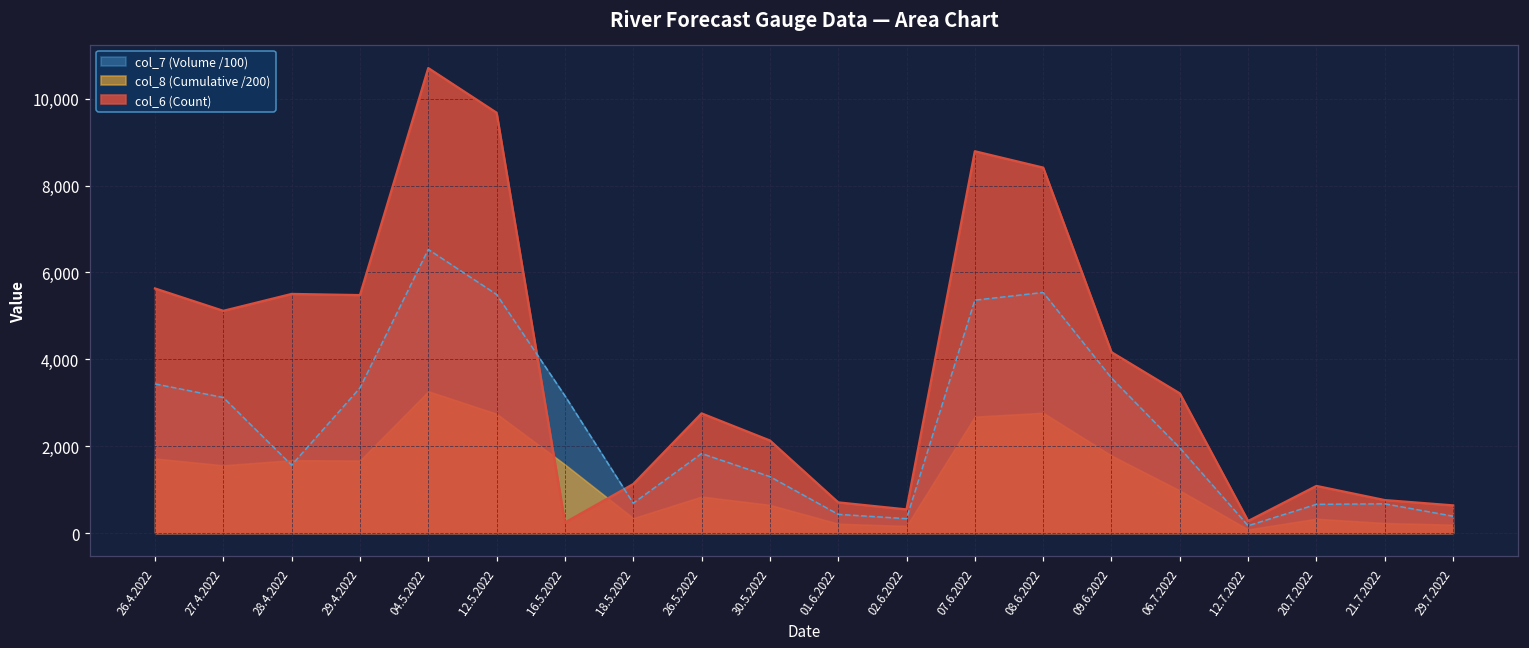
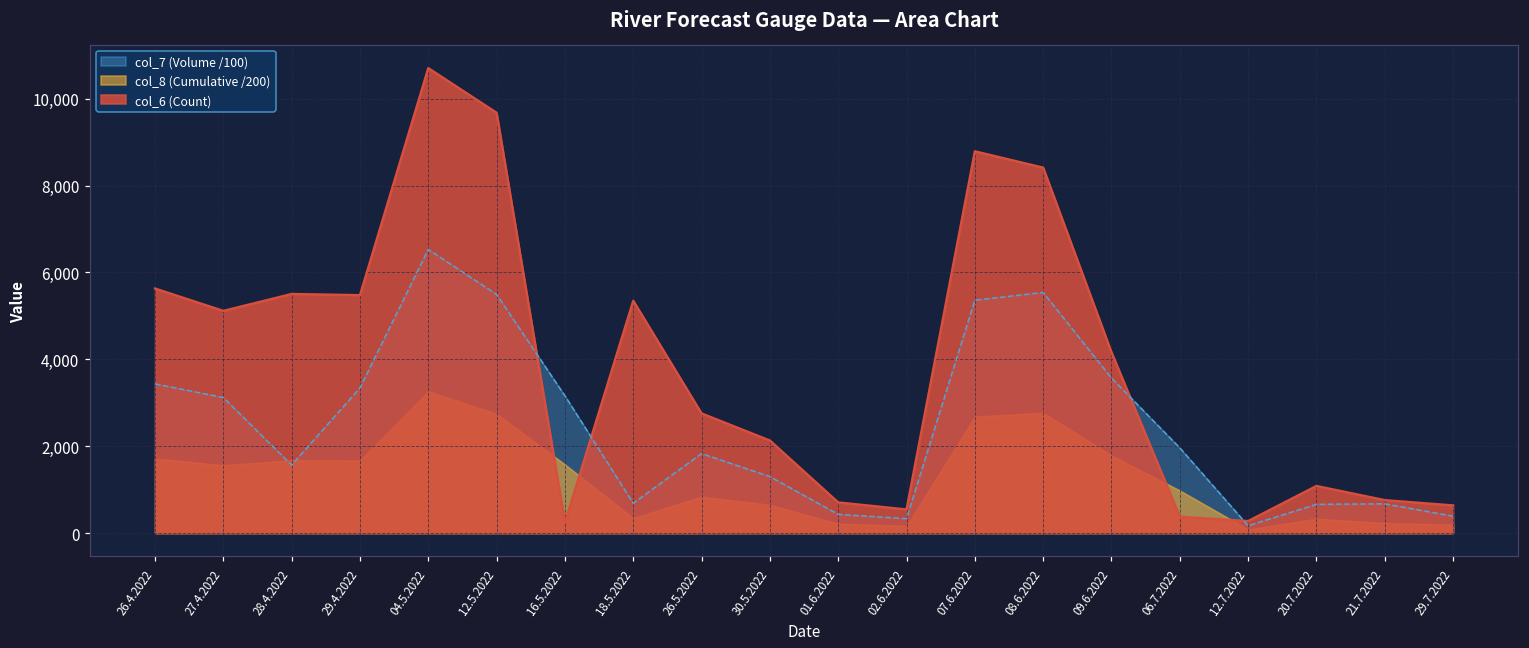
col_6 (Count), 18.5.2022: 1,100 -> 5,400
col_6 (Count), 06.7.2022: 3,200 -> 400
